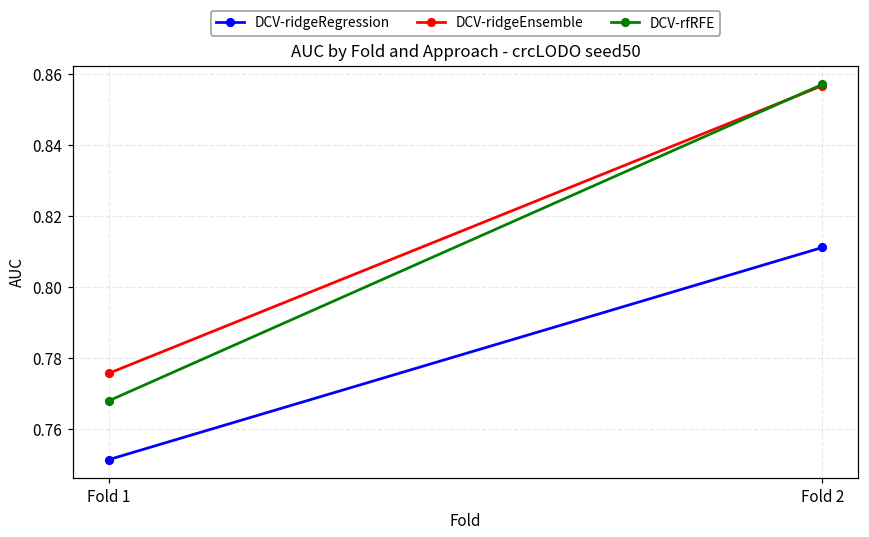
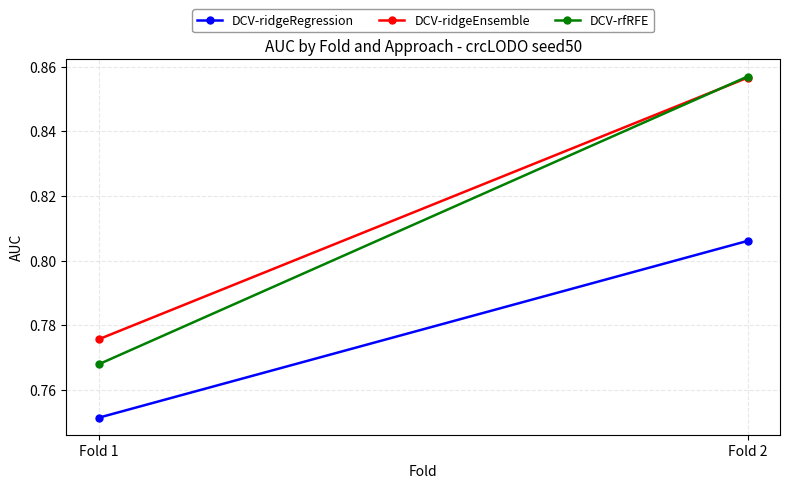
DCV-ridgeRegression, Fold 2: 0.811 -> 0.806
